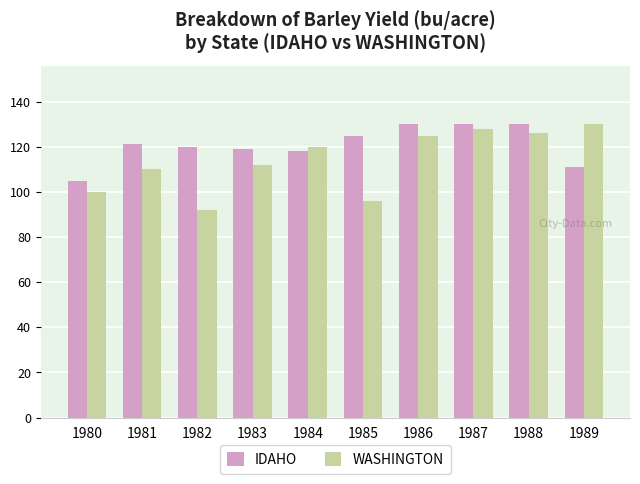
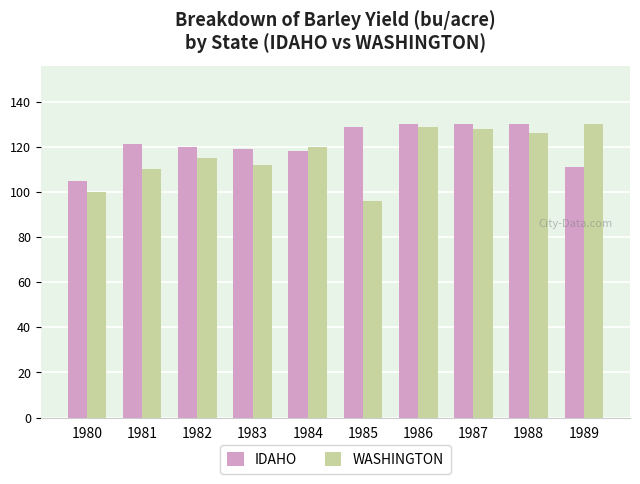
WASHINGTON, 1982: 92 -> 115
IDAHO, 1985: 125 -> 129
WASHINGTON, 1986: 125 -> 129
